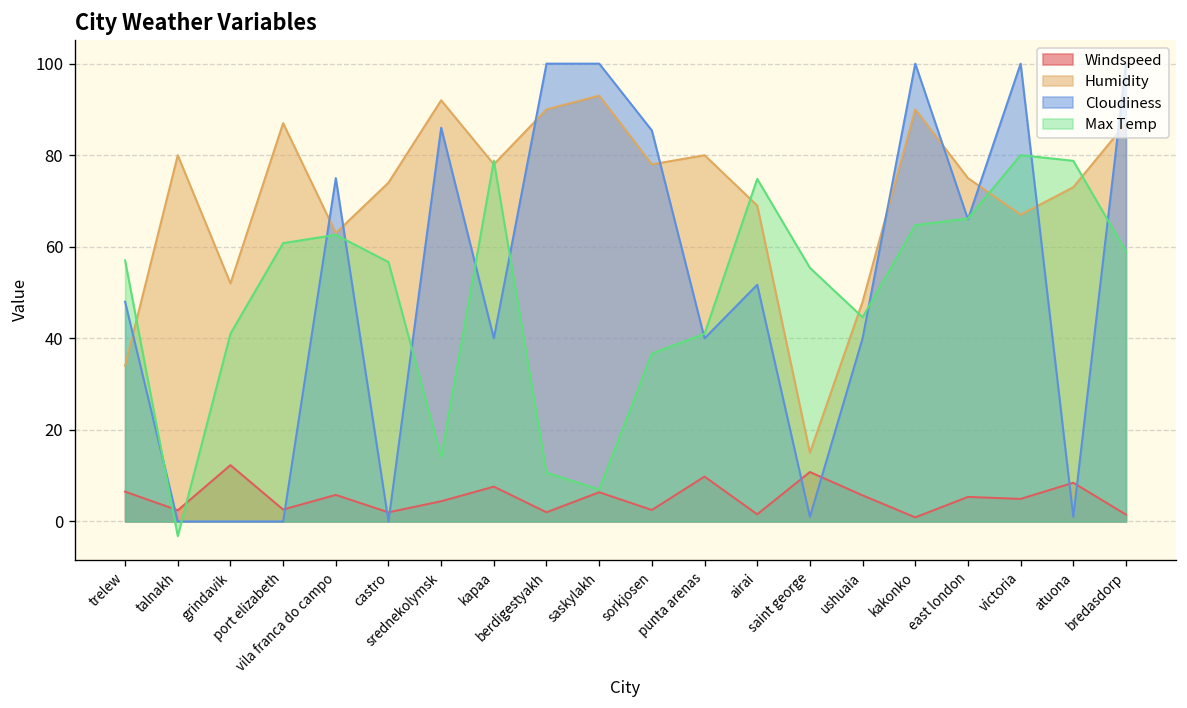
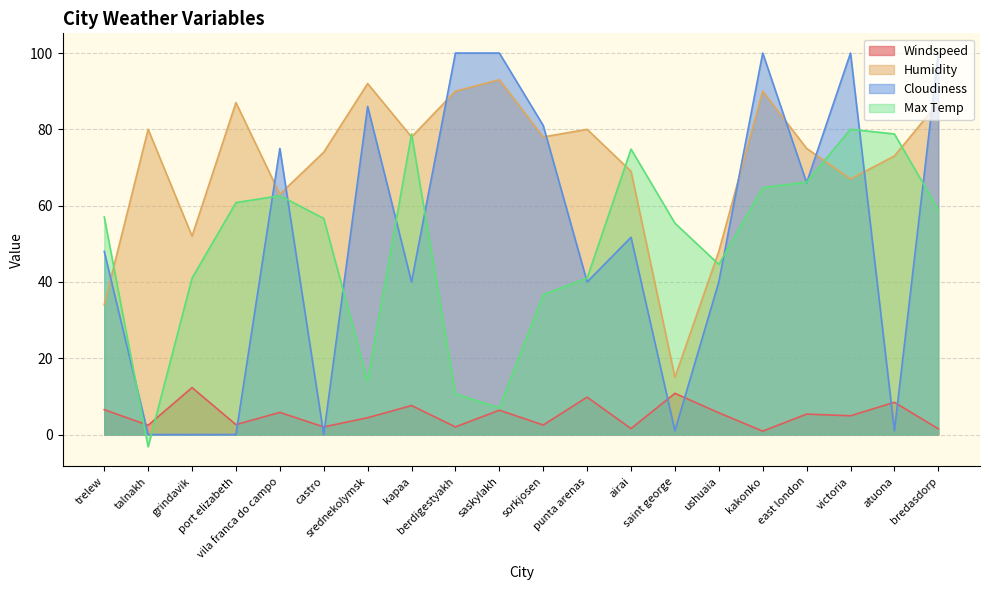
Cloudiness, sorkjosen: 85 -> 81
